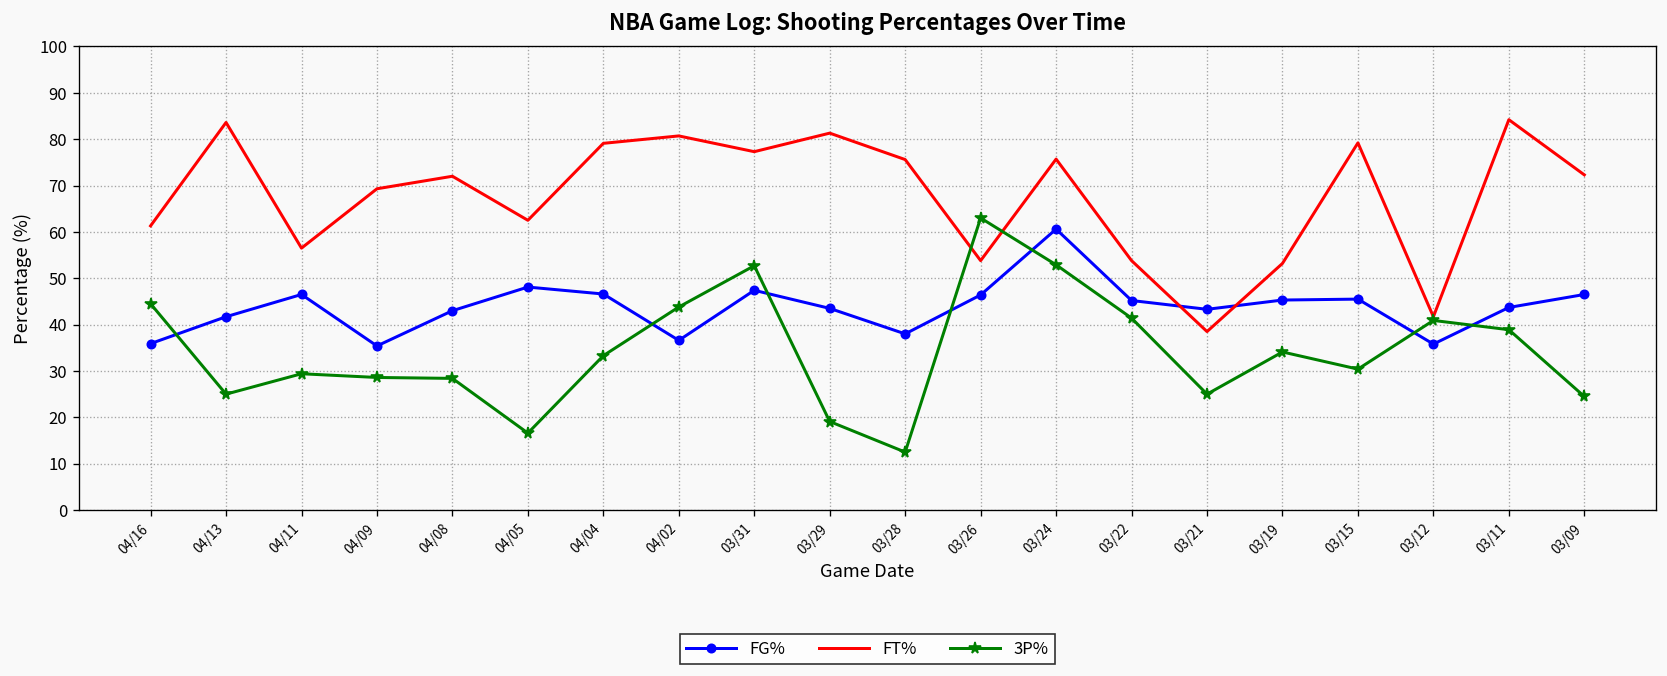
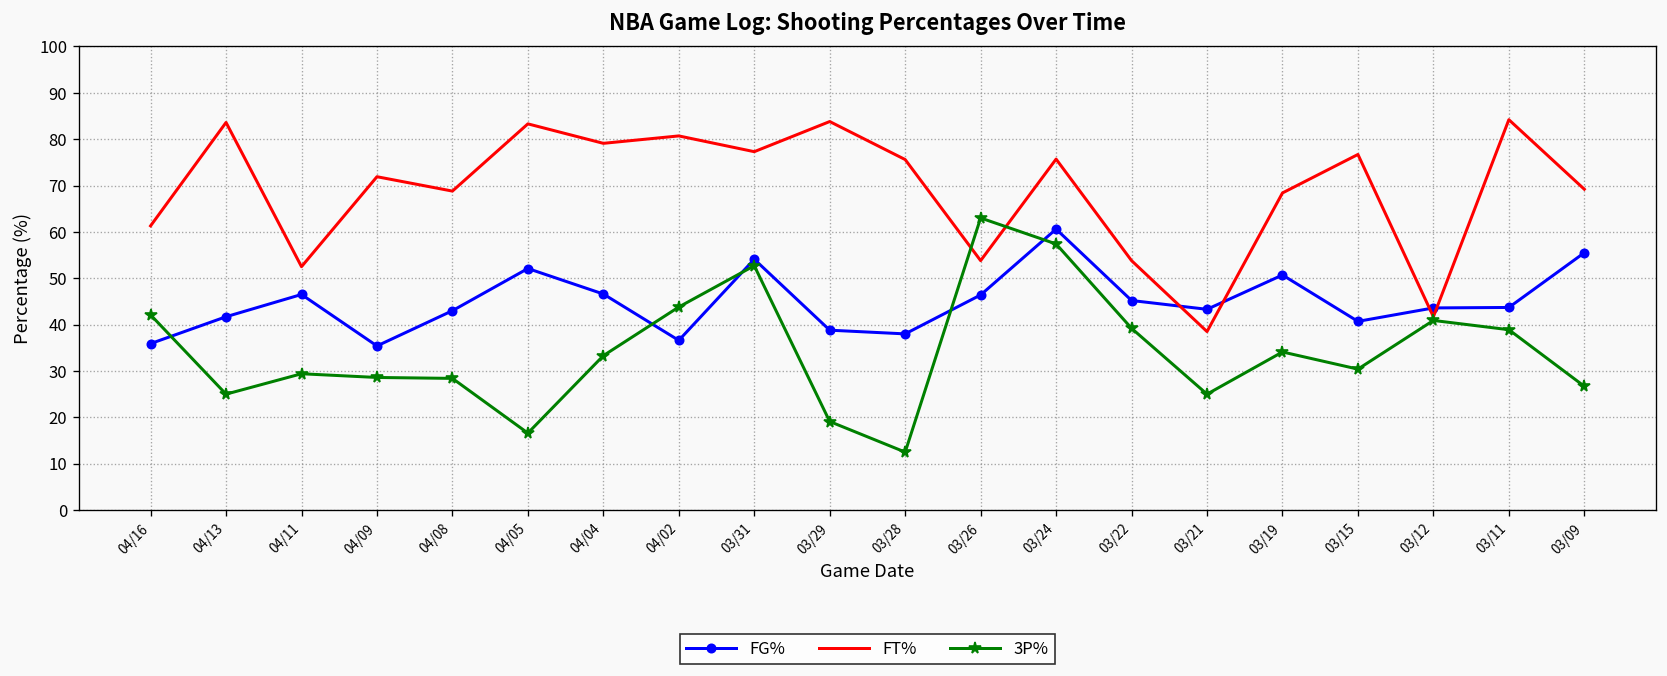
3P%, 04/16: 45 -> 42
FT%, 04/11: 57 -> 53
FT%, 04/09: 69 -> 72
FT%, 04/08: 72 -> 69
FG%, 04/05: 48 -> 52
FT%, 04/05: 63 -> 83
FG%, 03/31: 47 -> 54
FG%, 03/29: 44 -> 39
FT%, 03/29: 81 -> 84
3P%, 03/24: 53 -> 57
3P%, 03/22: 41 -> 39
FG%, 03/19: 45 -> 51
FT%, 03/19: 53 -> 68
FG%, 03/15: 46 -> 41
FT%, 03/15: 79 -> 77
FG%, 03/12: 36 -> 44
FG%, 03/09: 47 -> 56
FT%, 03/09: 72 -> 69
3P%, 03/09: 25 -> 27
